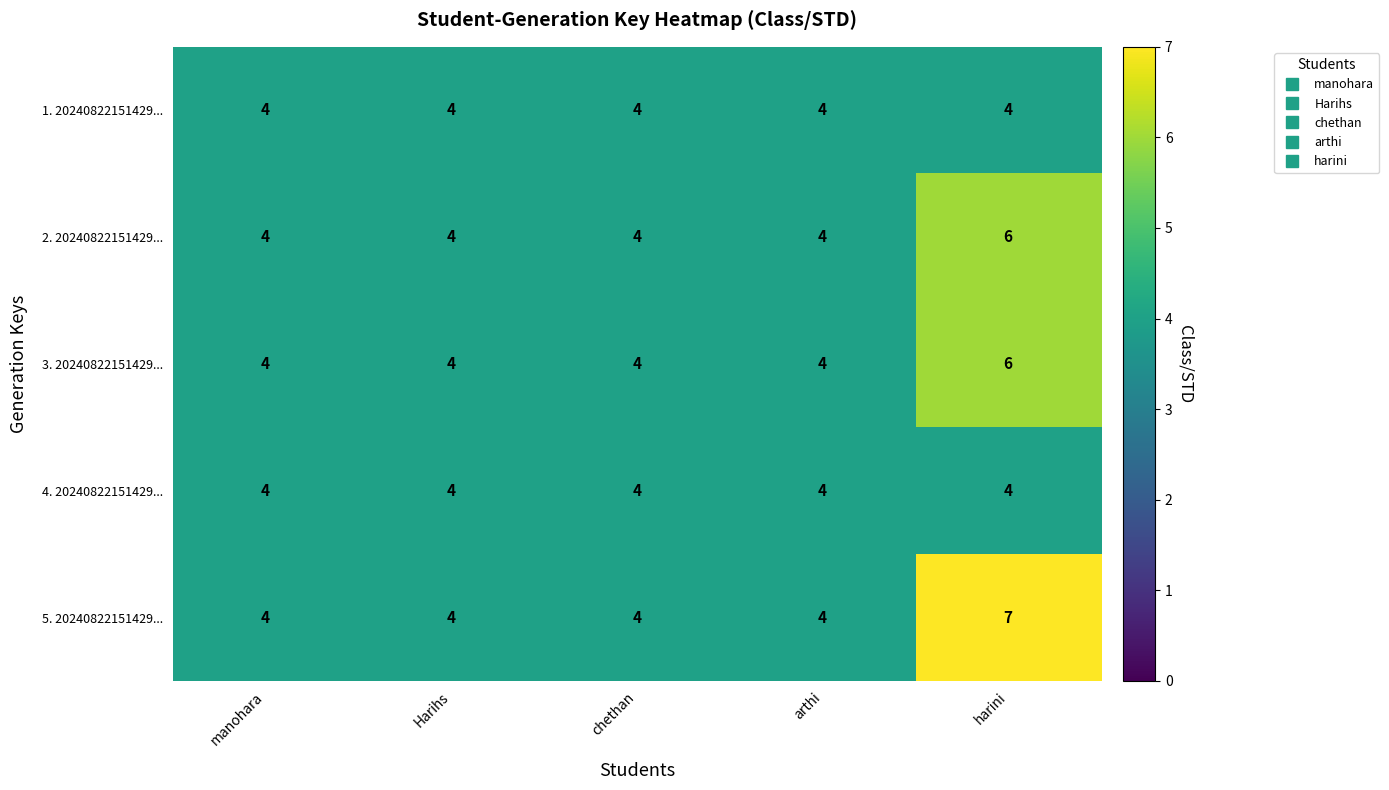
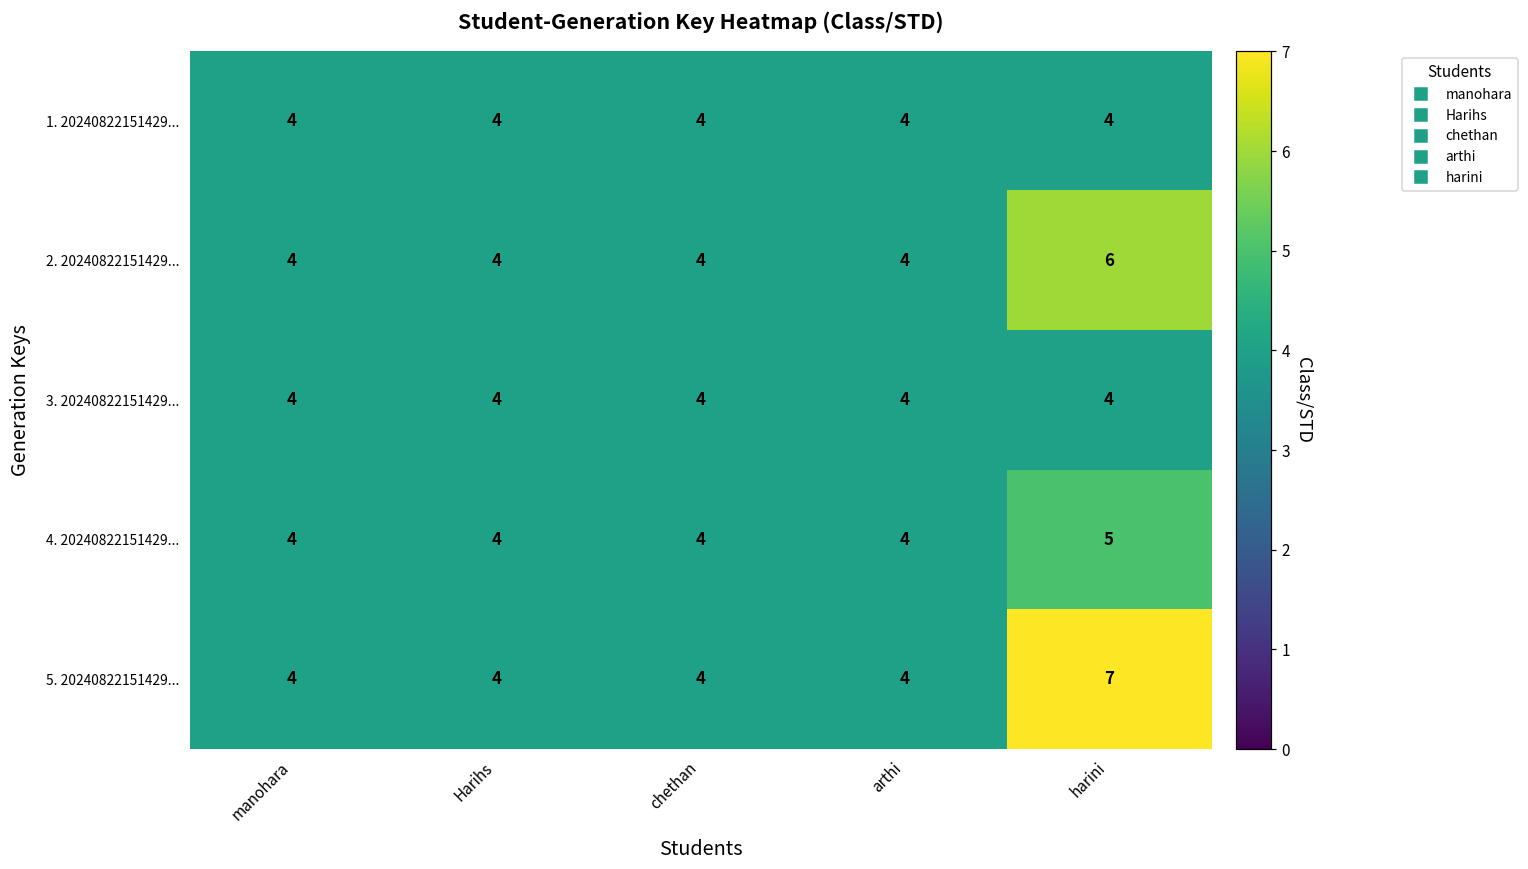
3. 20240822151429..., harini: 6 -> 4
4. 20240822151429..., harini: 4 -> 5
